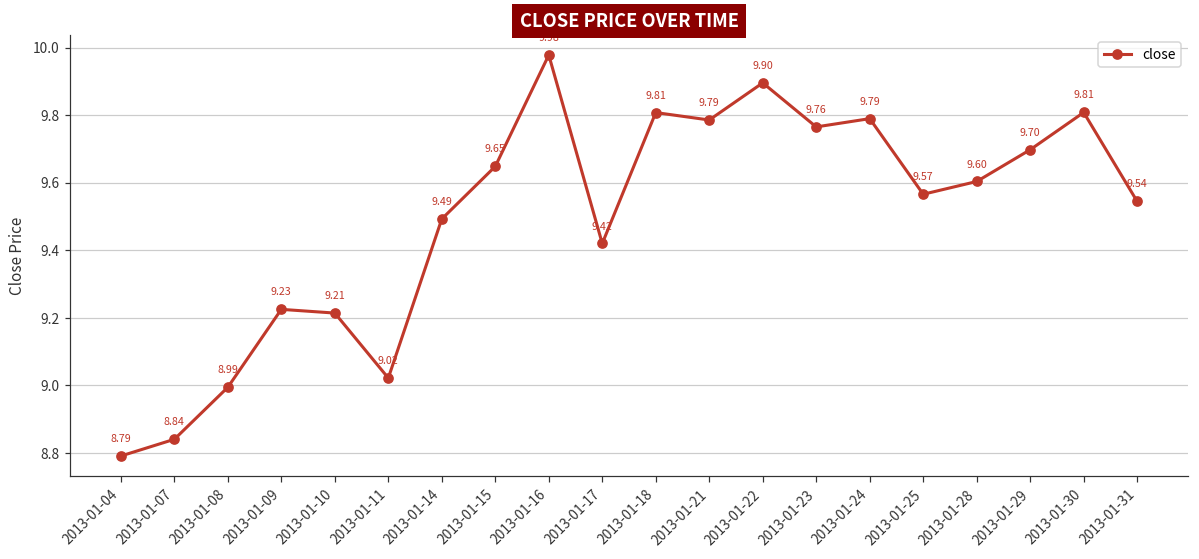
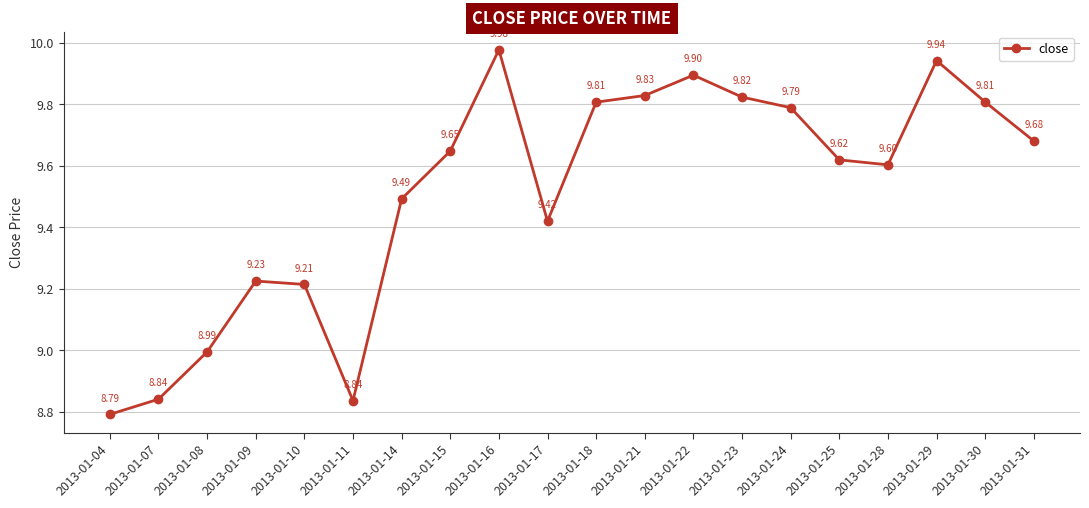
2013-01-11: 9.02 -> 8.84
2013-01-21: 9.79 -> 9.83
2013-01-23: 9.76 -> 9.82
2013-01-25: 9.57 -> 9.62
2013-01-29: 9.70 -> 9.94
2013-01-31: 9.54 -> 9.68
